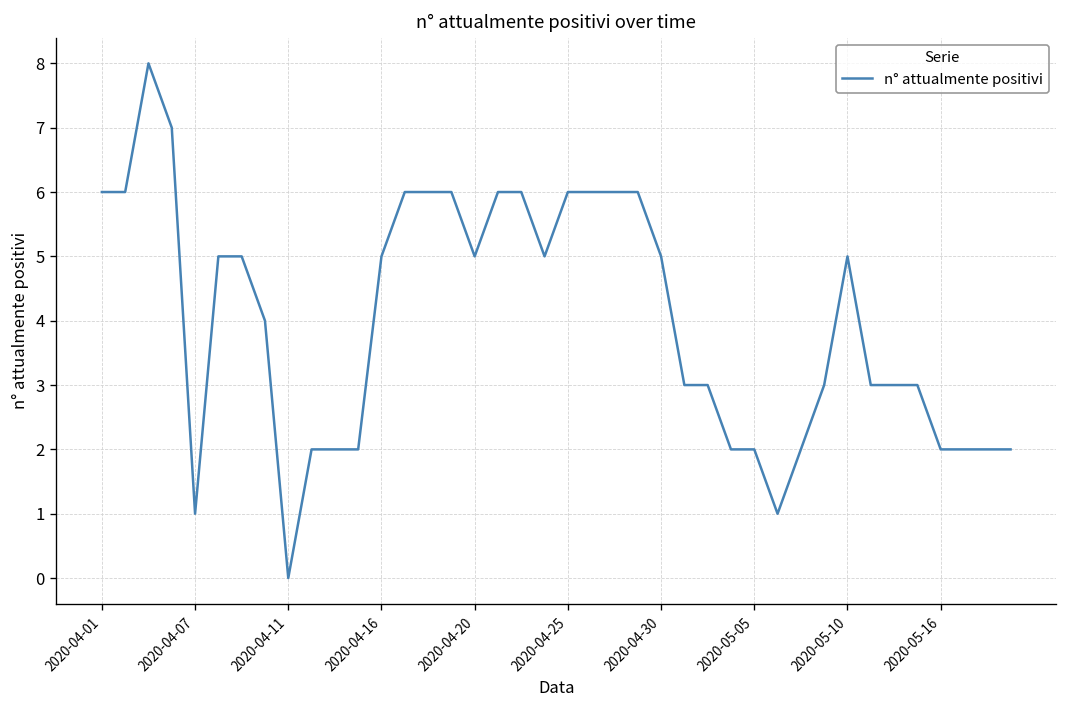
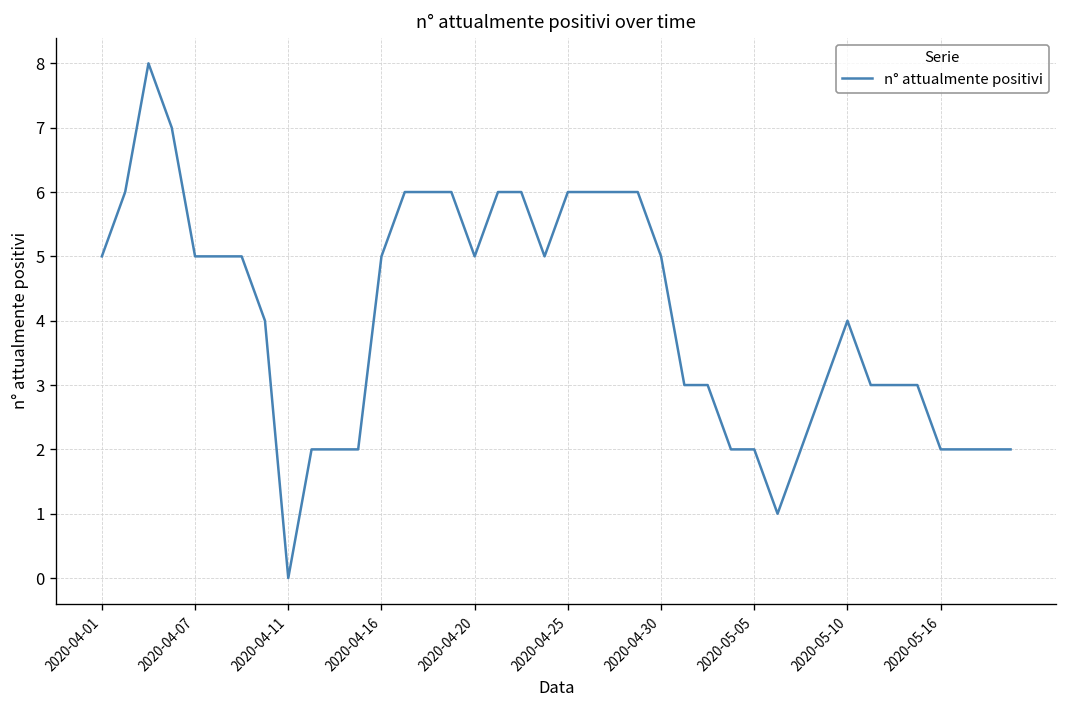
2020-04-01: 6 -> 5
2020-04-07: 1 -> 5
2020-05-10: 5 -> 4
